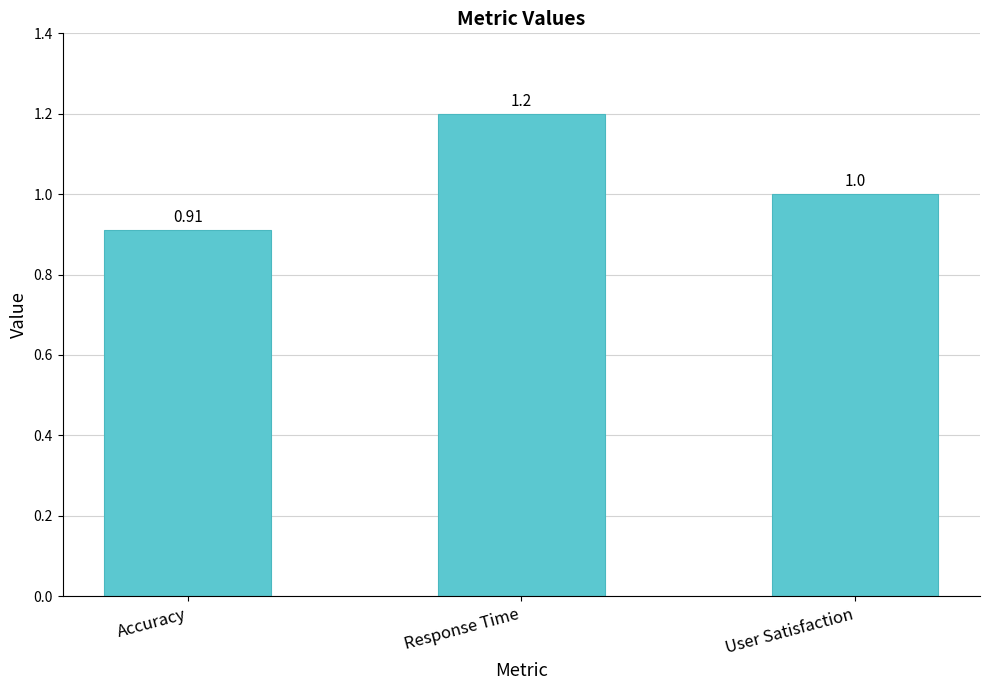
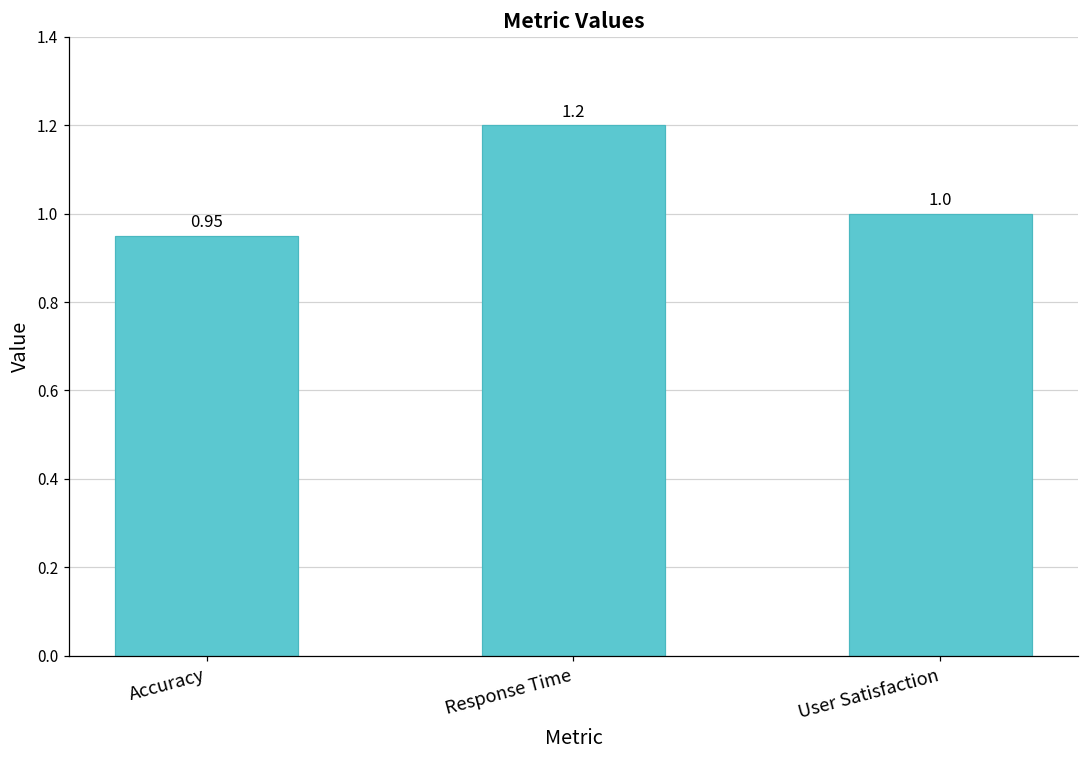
Accuracy: 0.91 -> 0.95
